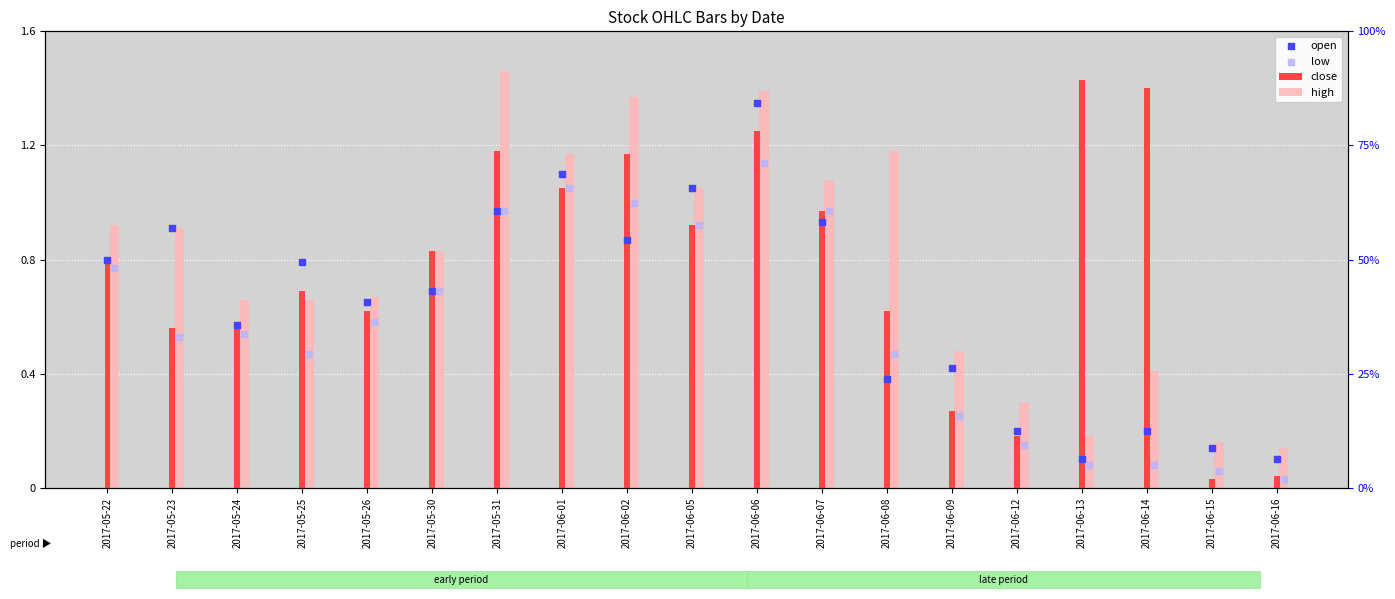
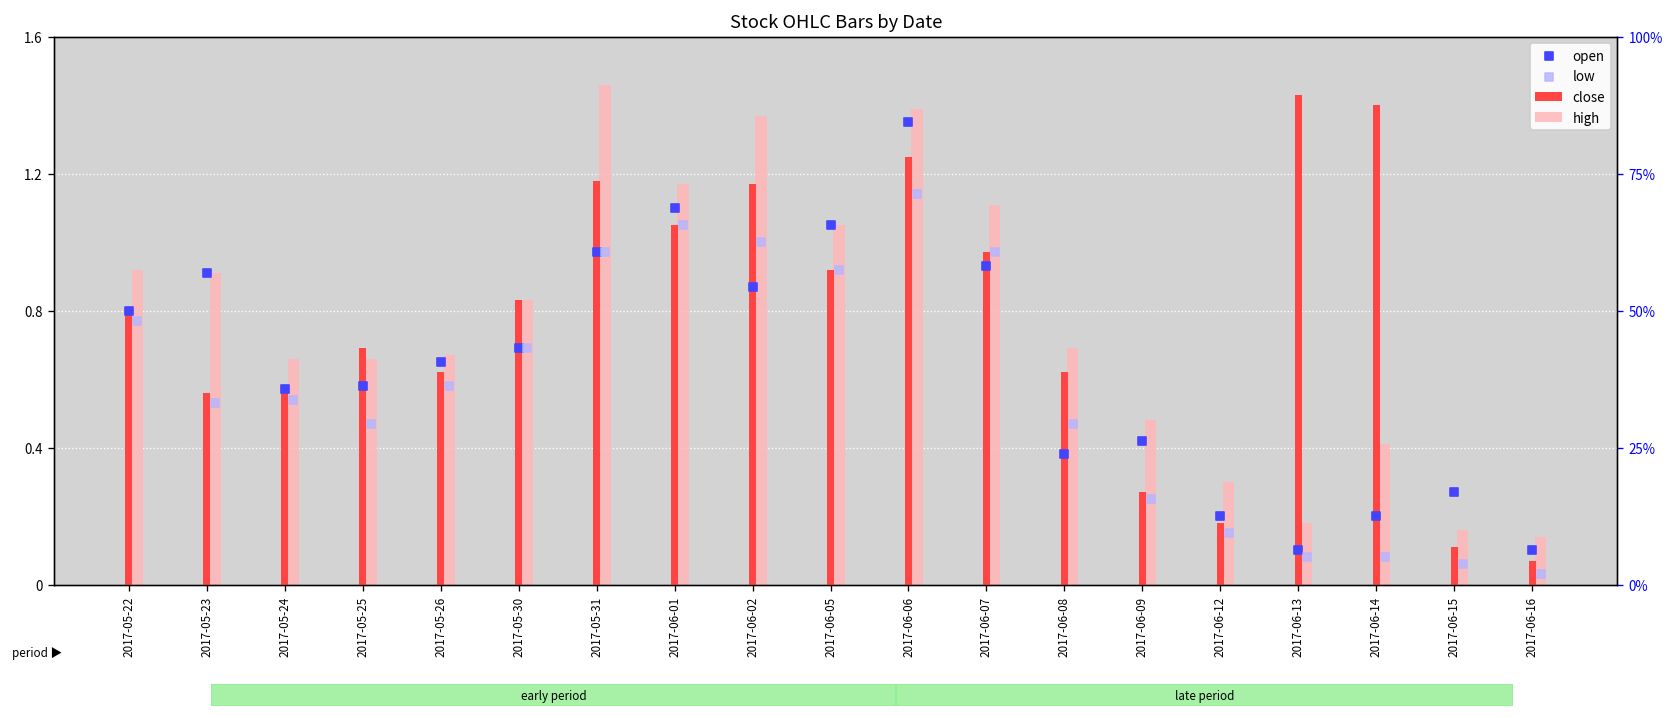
open, 2017-05-25: 0.79 -> 0.58
high, 2017-06-07: 1.08 -> 1.11
high, 2017-06-08: 1.18 -> 0.69
close, 2017-06-15: 0.03 -> 0.11
open, 2017-06-15: 0.14 -> 0.27
close, 2017-06-16: 0.04 -> 0.07
